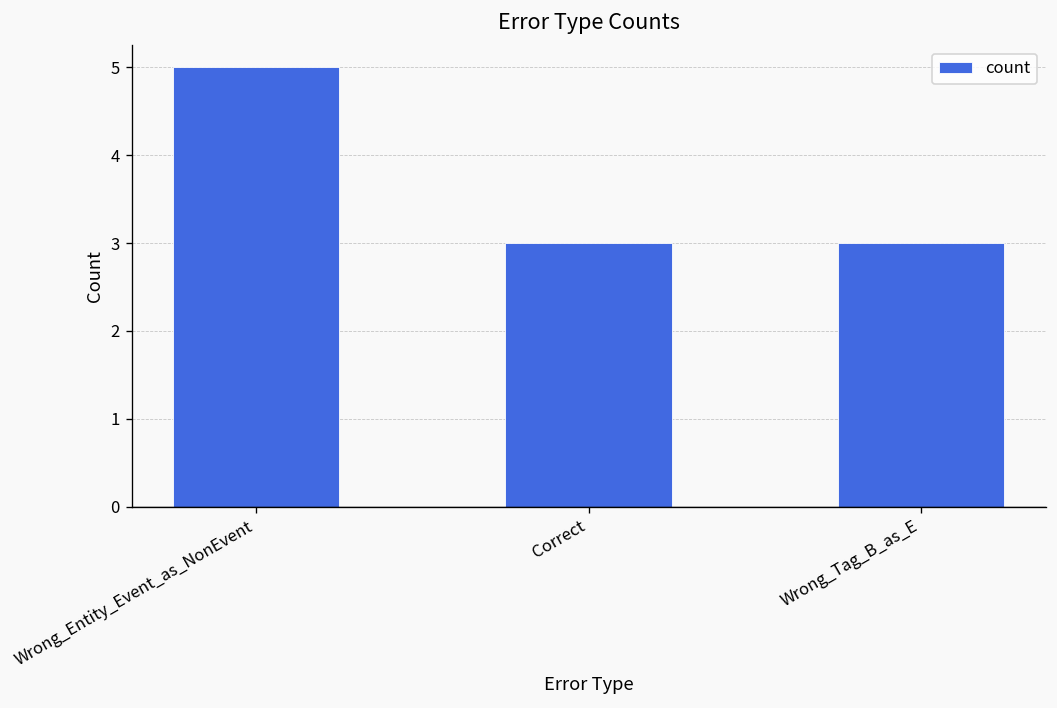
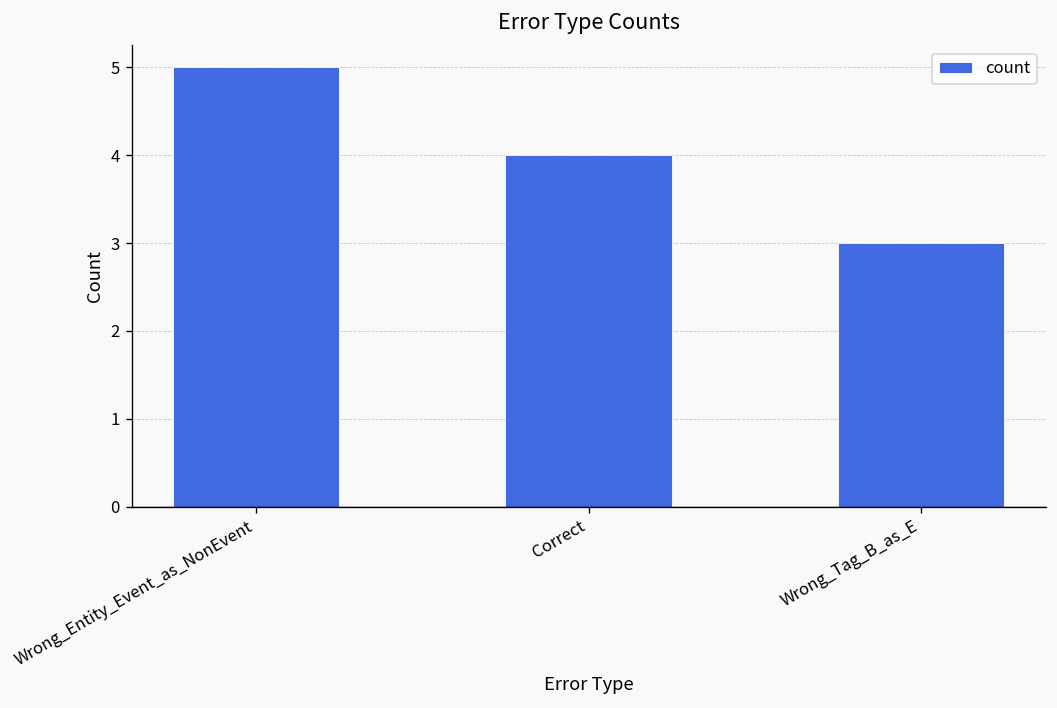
Correct: 3 -> 4
